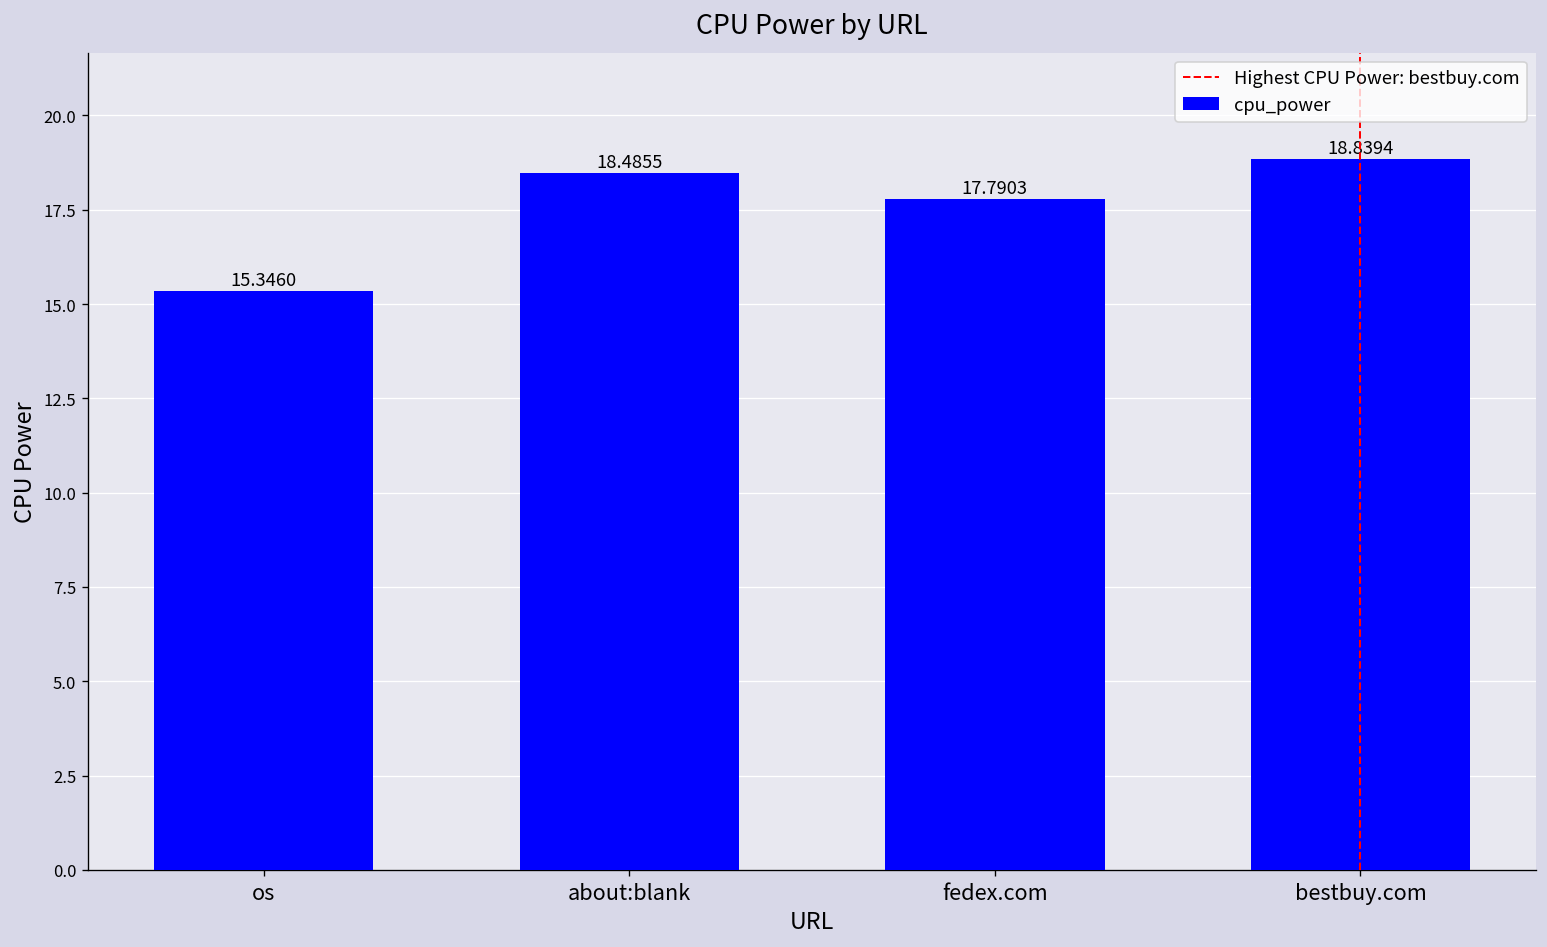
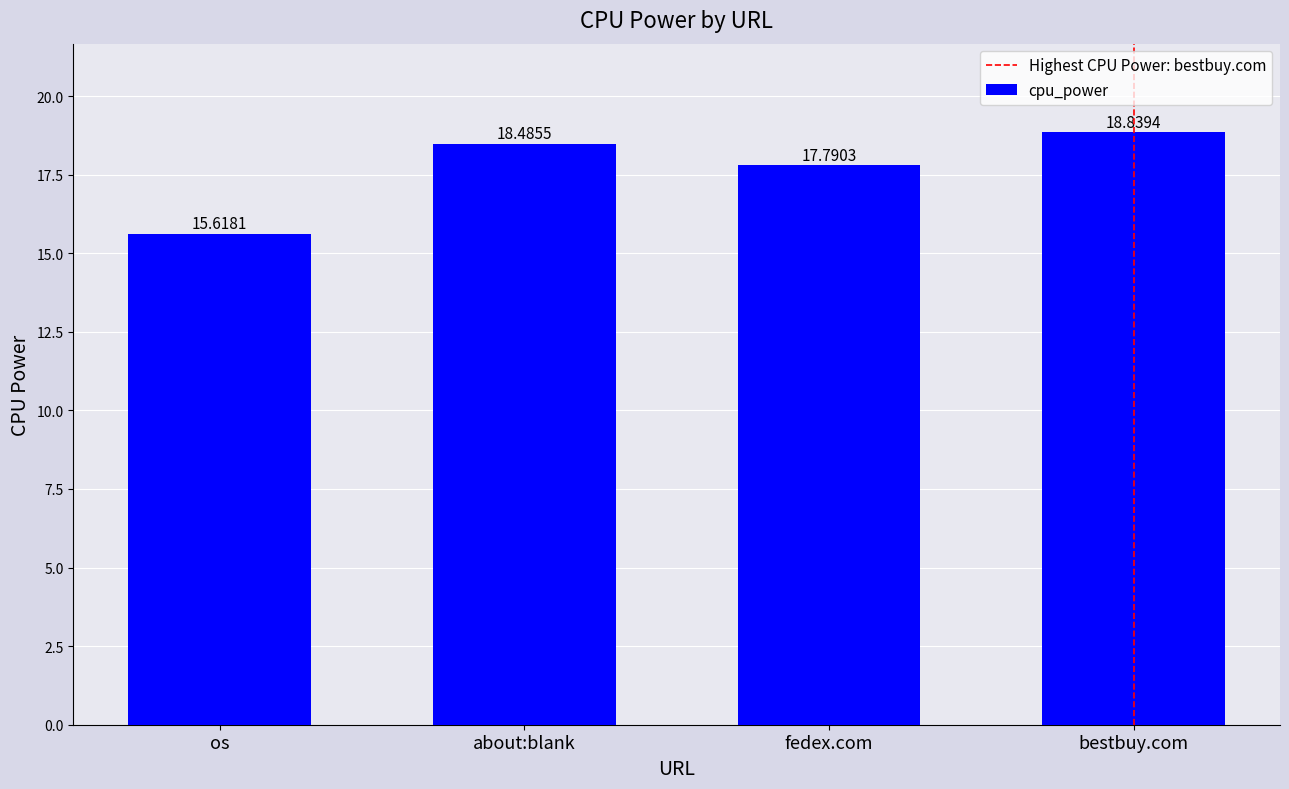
os: 15.3460 -> 15.6181
